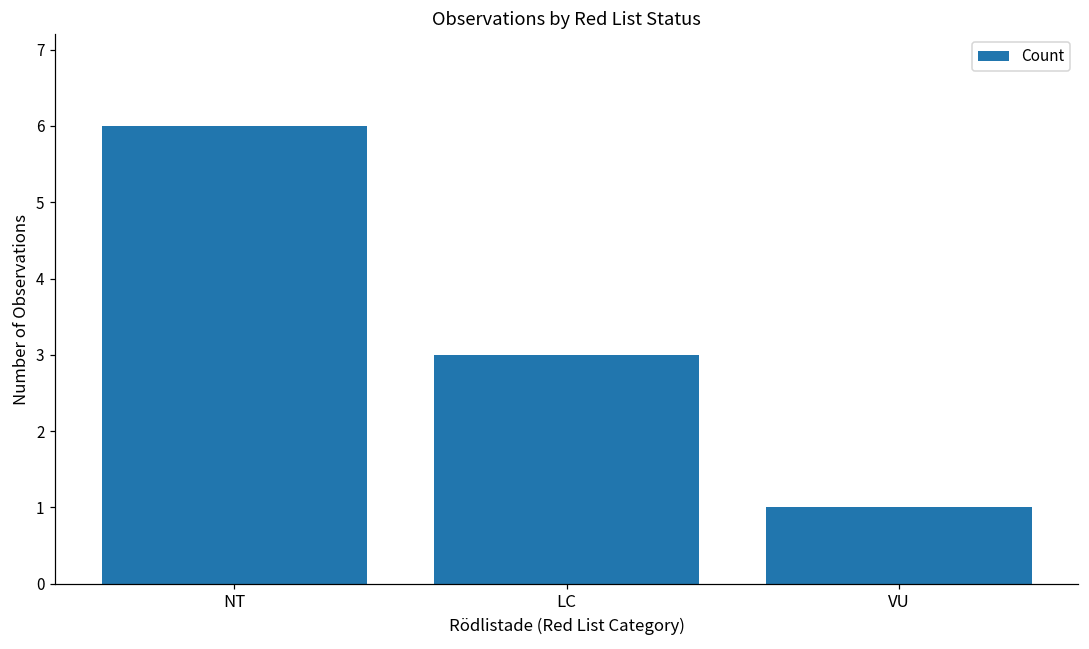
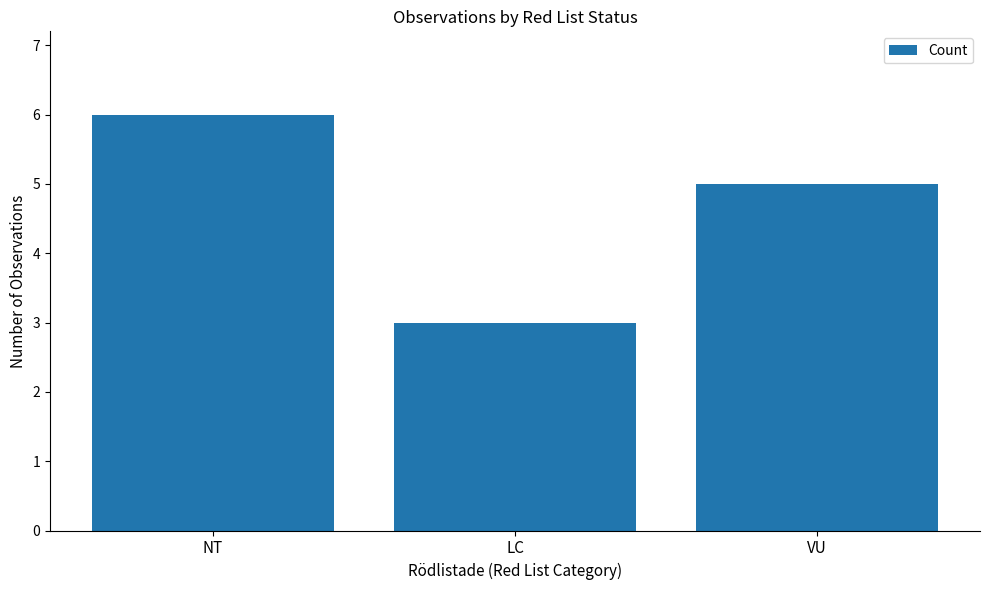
VU: 1 -> 5
